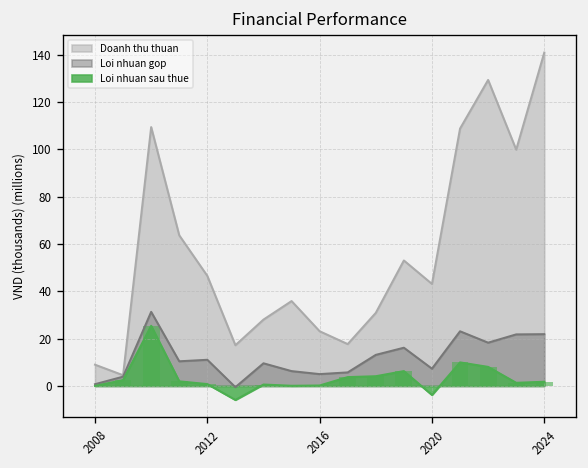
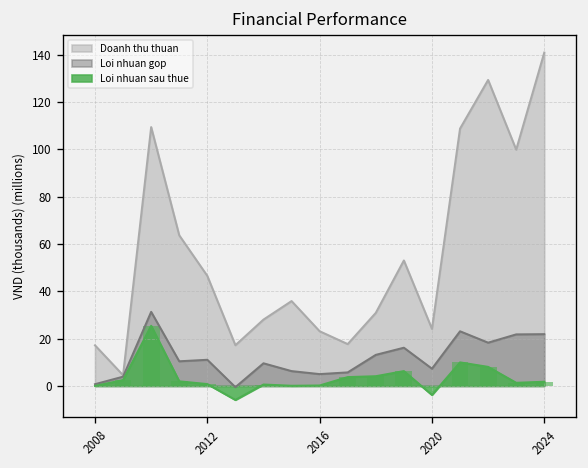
Doanh thu thuan, 2008: 9 -> 17
Doanh thu thuan, 2020: 43 -> 24
